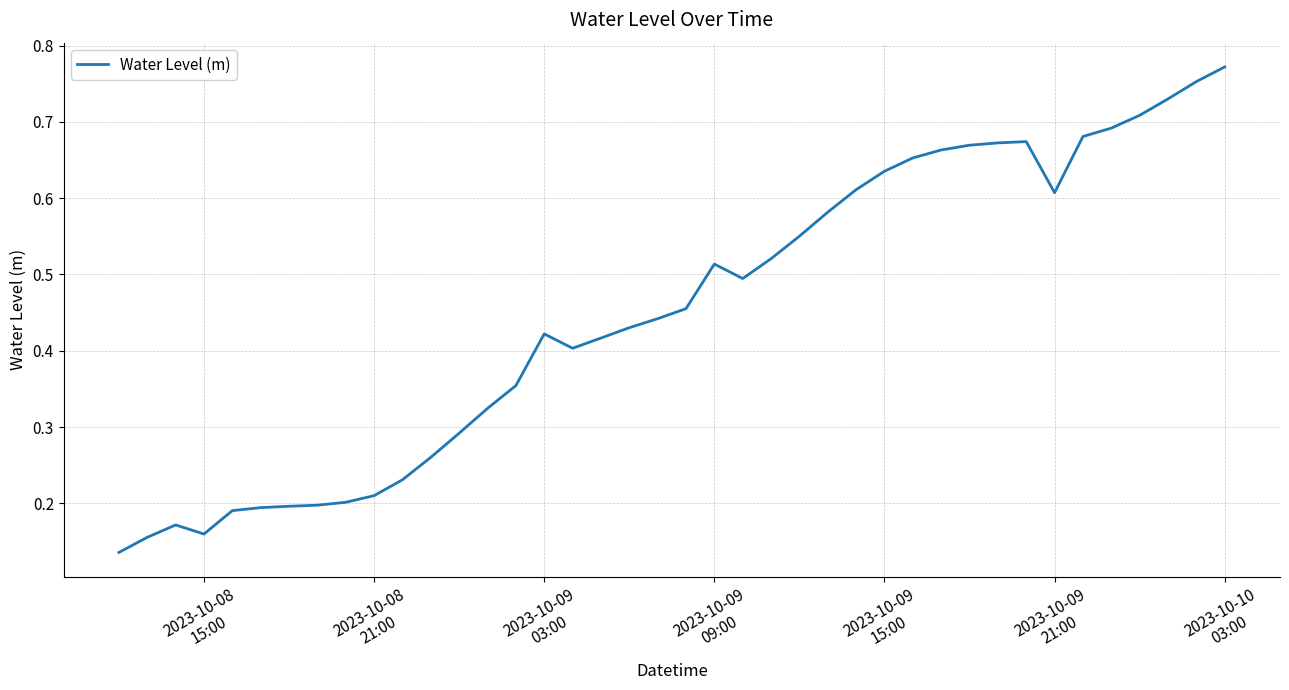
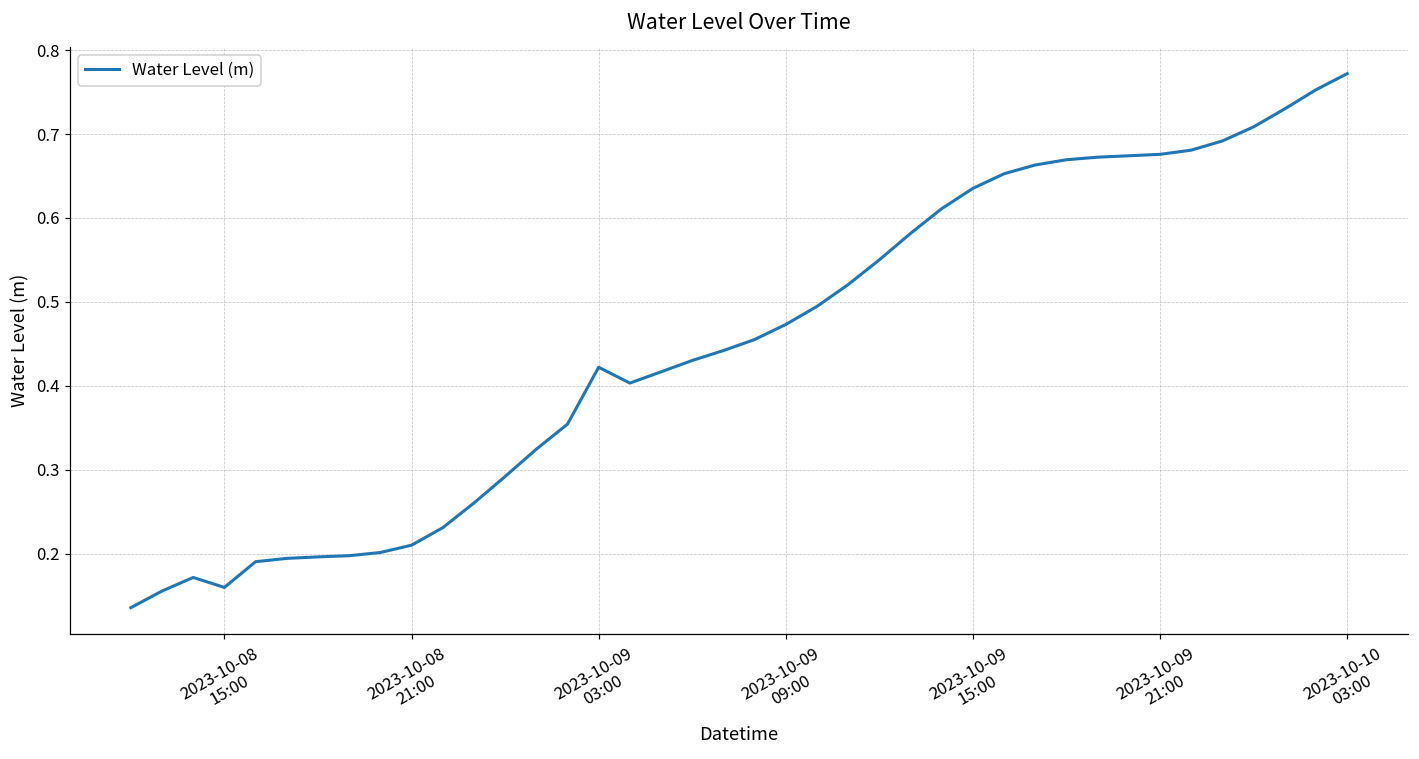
2023-10-09 09:00: 0.51 -> 0.47
2023-10-09 21:00: 0.61 -> 0.68
